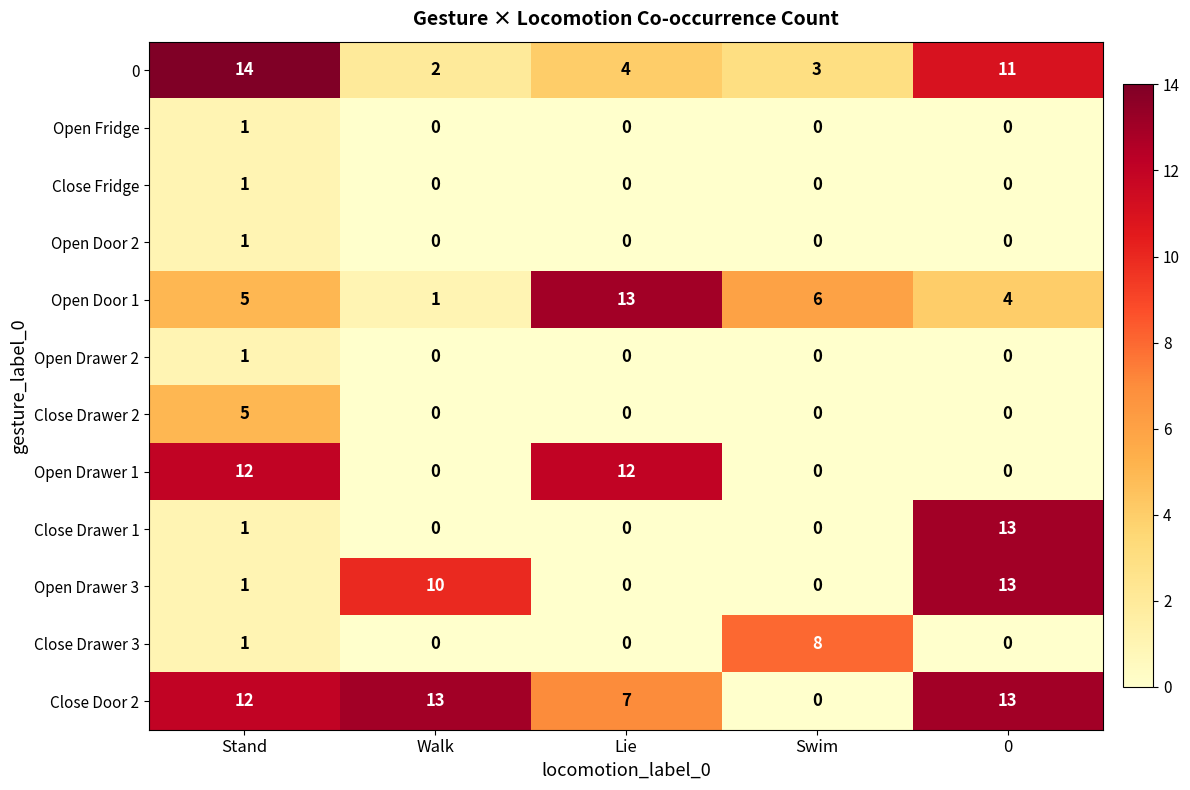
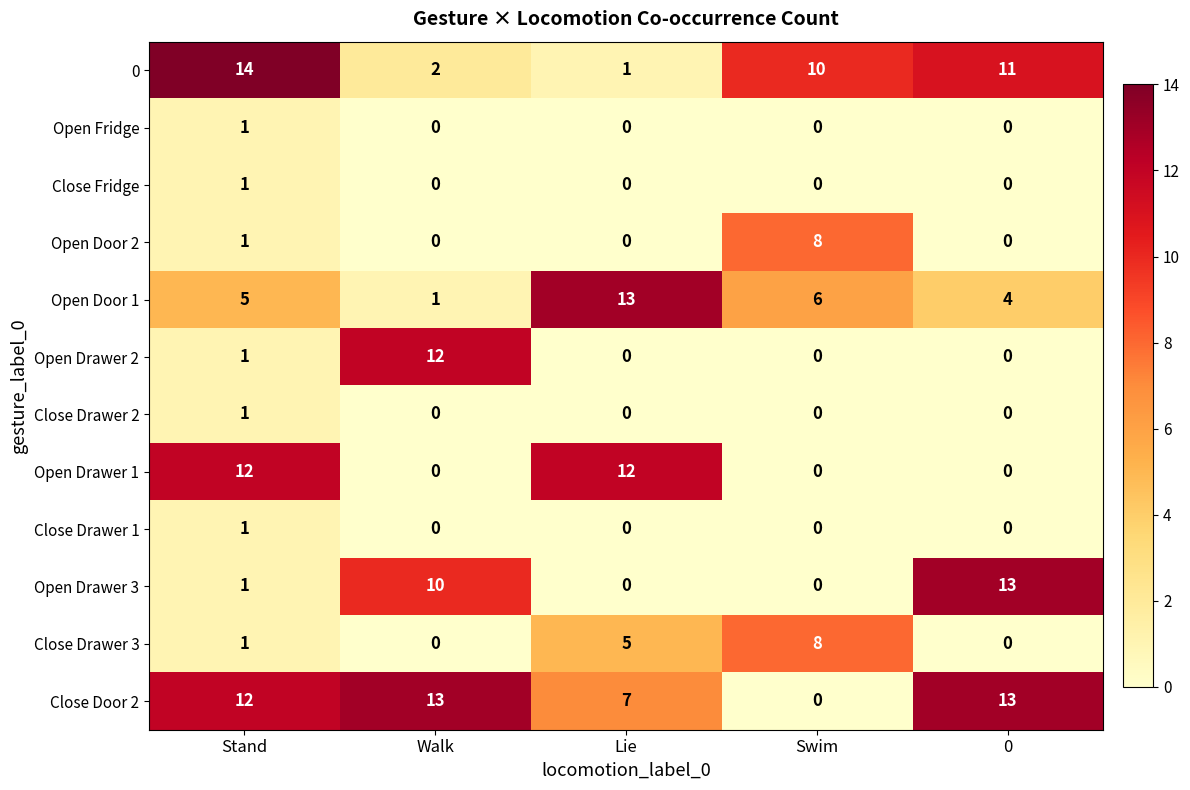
0, Lie: 4 -> 1
0, Swim: 3 -> 10
Open Door 2, Swim: 0 -> 8
Open Drawer 2, Walk: 0 -> 12
Close Drawer 2, Stand: 5 -> 1
Close Drawer 1, 0: 13 -> 0
Close Drawer 3, Lie: 0 -> 5
